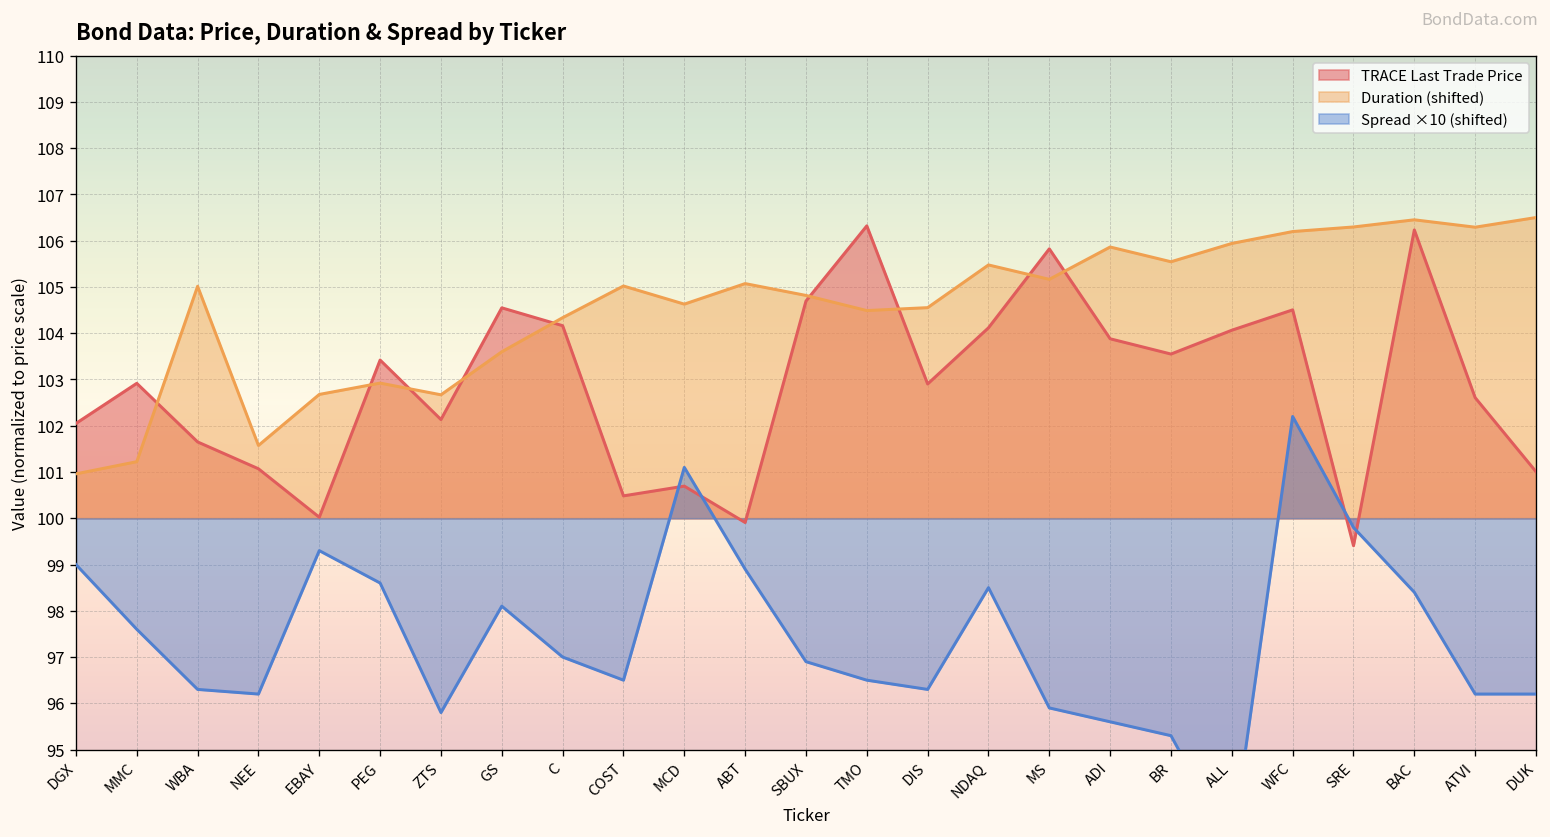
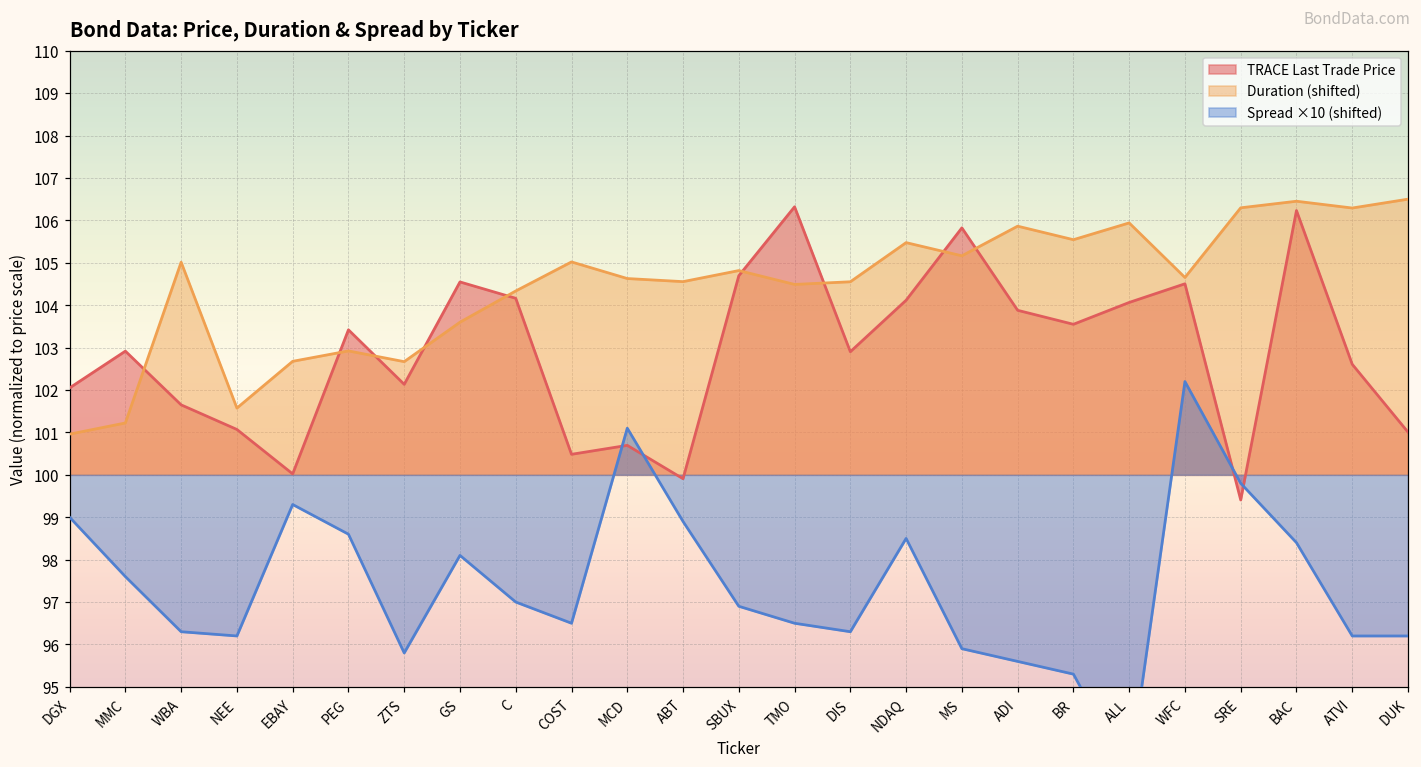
Duration (shifted), ABT: 105.1 -> 104.6
Duration (shifted), WFC: 106.2 -> 104.7
